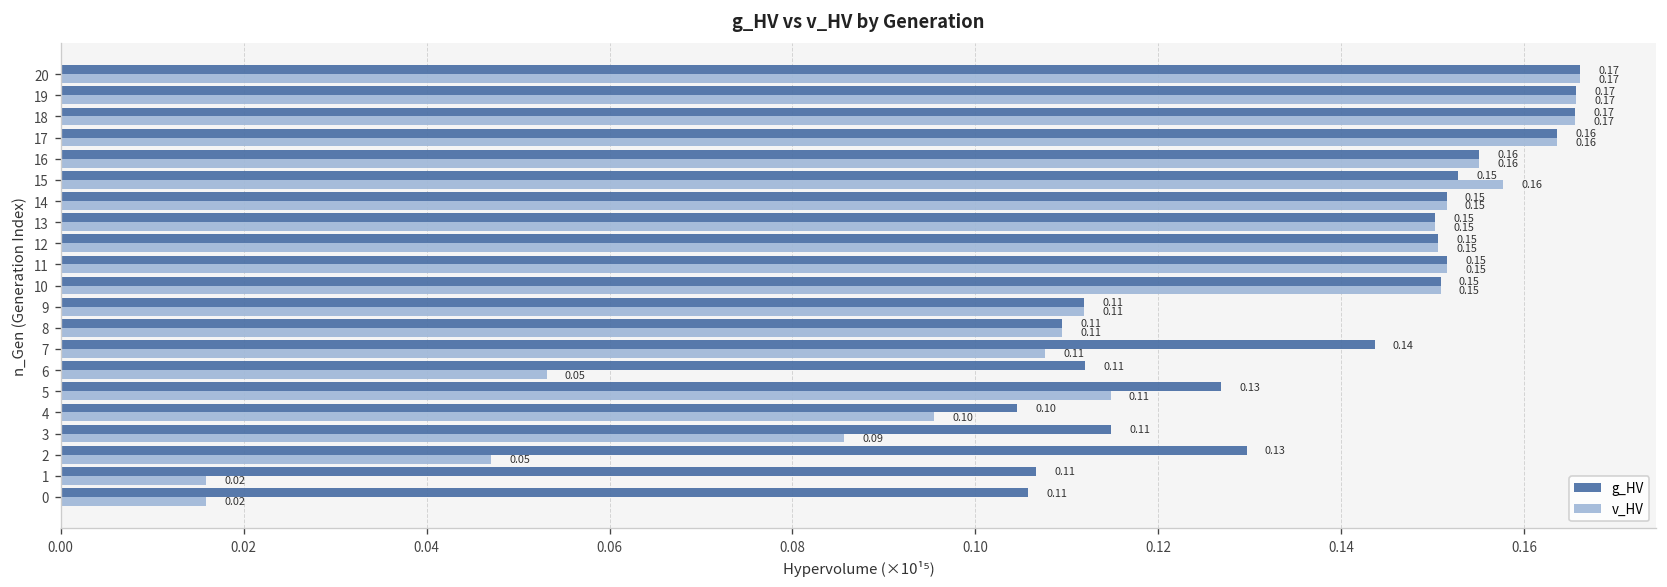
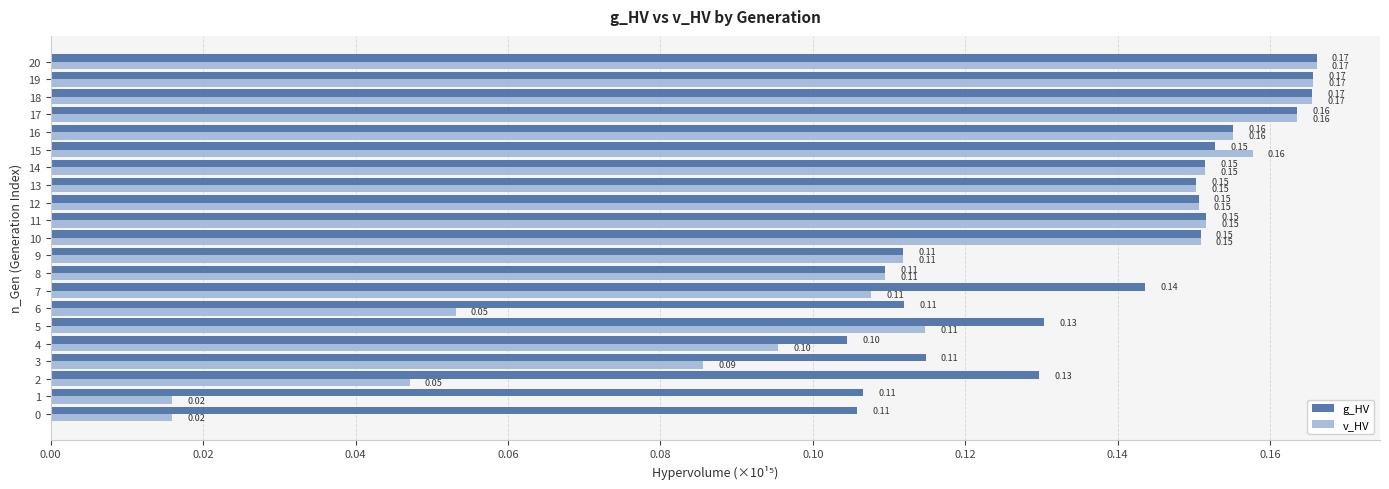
g_HV, 5: 0.127 -> 0.130
